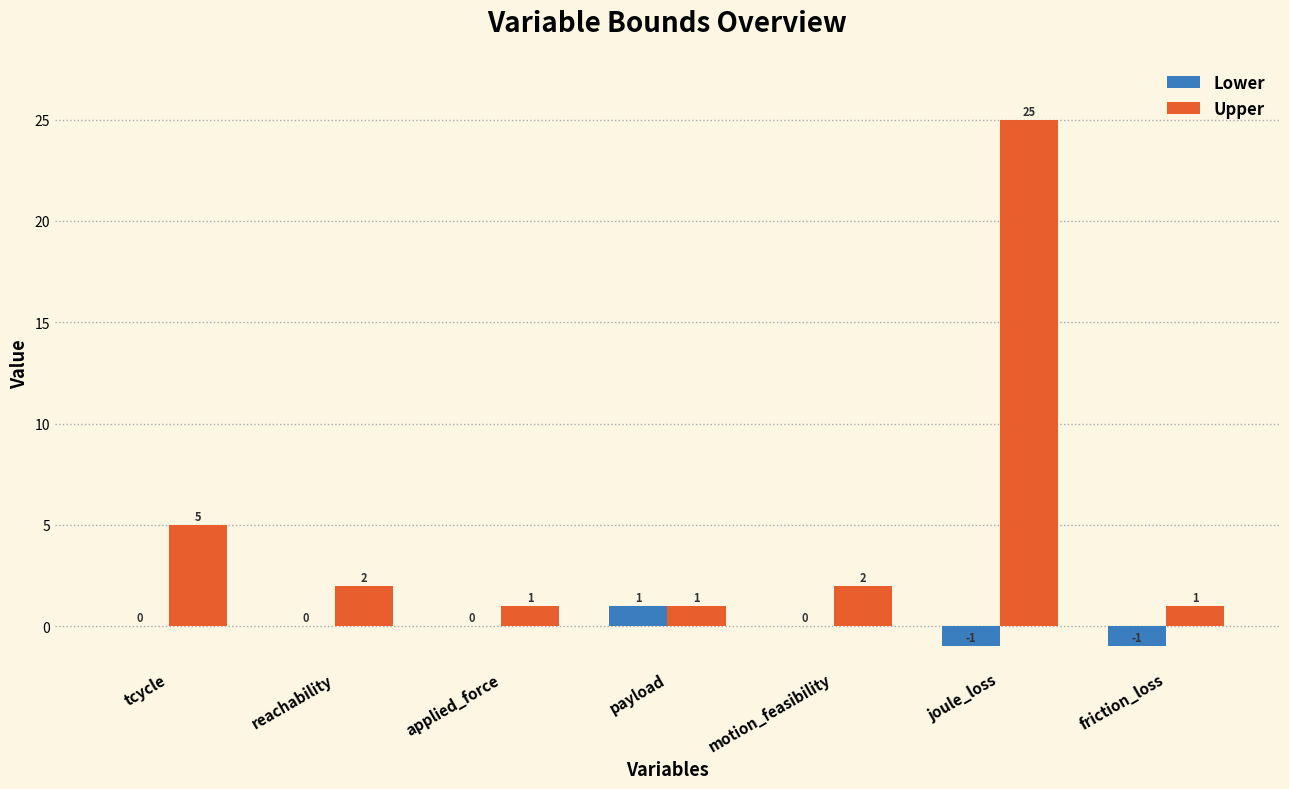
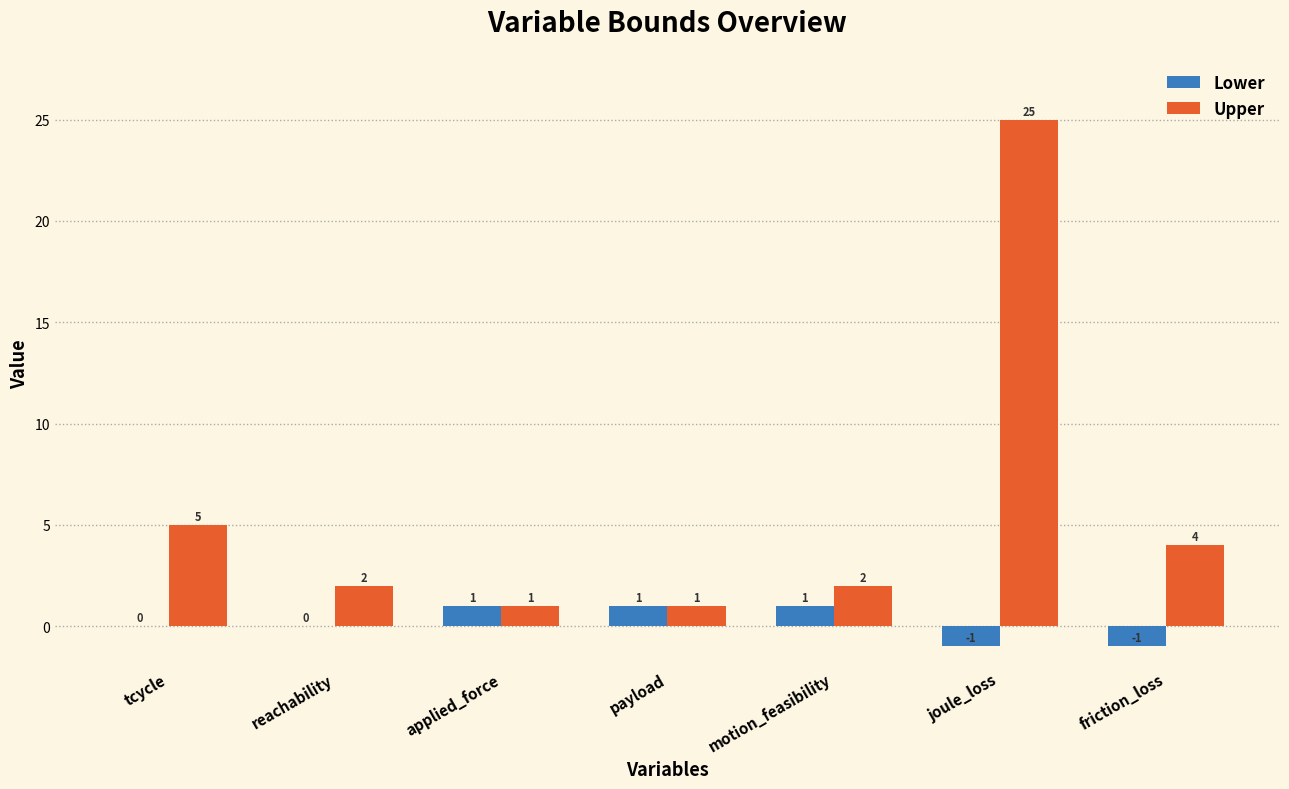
Lower, applied_force: 0 -> 1
Lower, motion_feasibility: 0 -> 1
Upper, friction_loss: 1 -> 4
